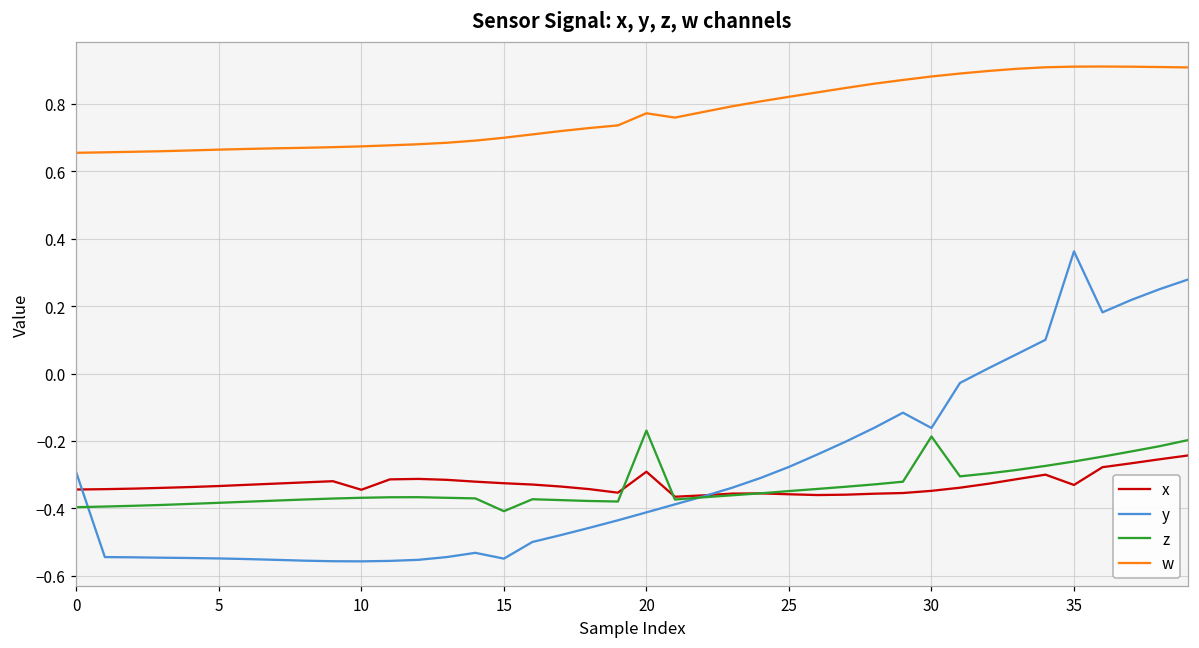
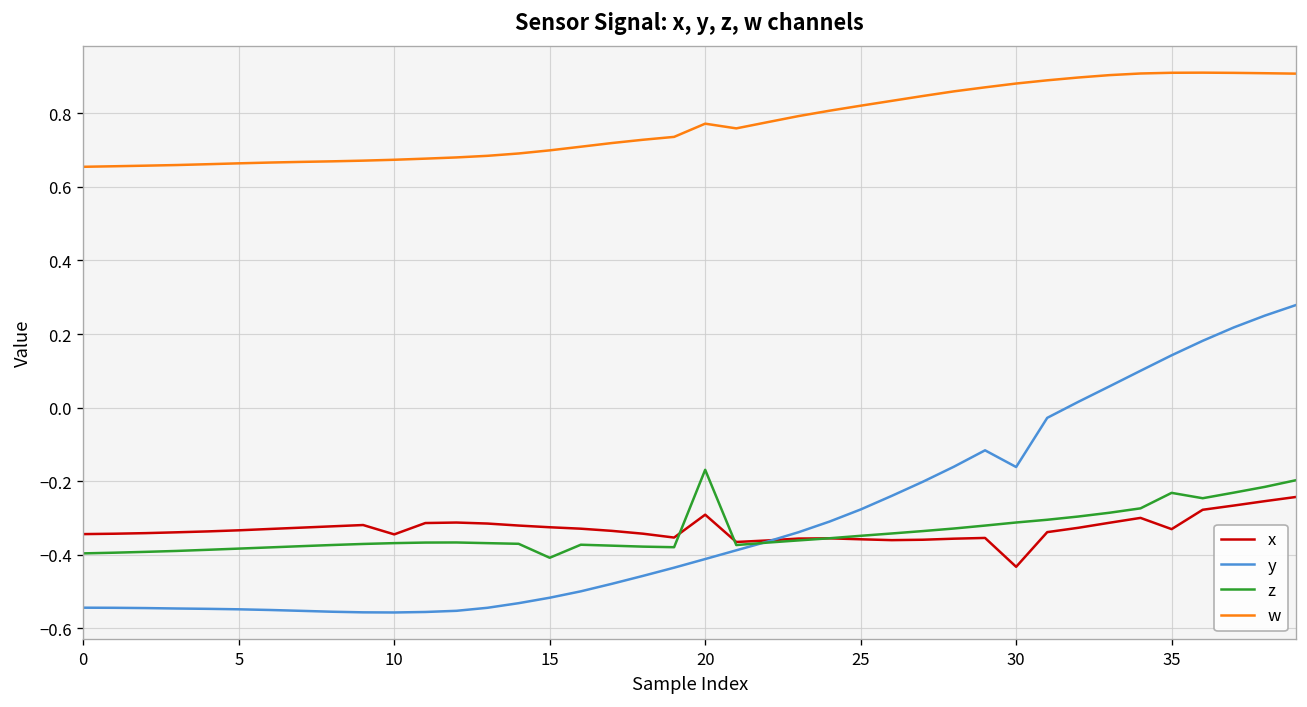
y, 0: -0.29 -> -0.54
y, 15: -0.55 -> -0.52
x, 30: -0.35 -> -0.43
z, 30: -0.19 -> -0.31
y, 35: 0.36 -> 0.14
z, 35: -0.26 -> -0.23
